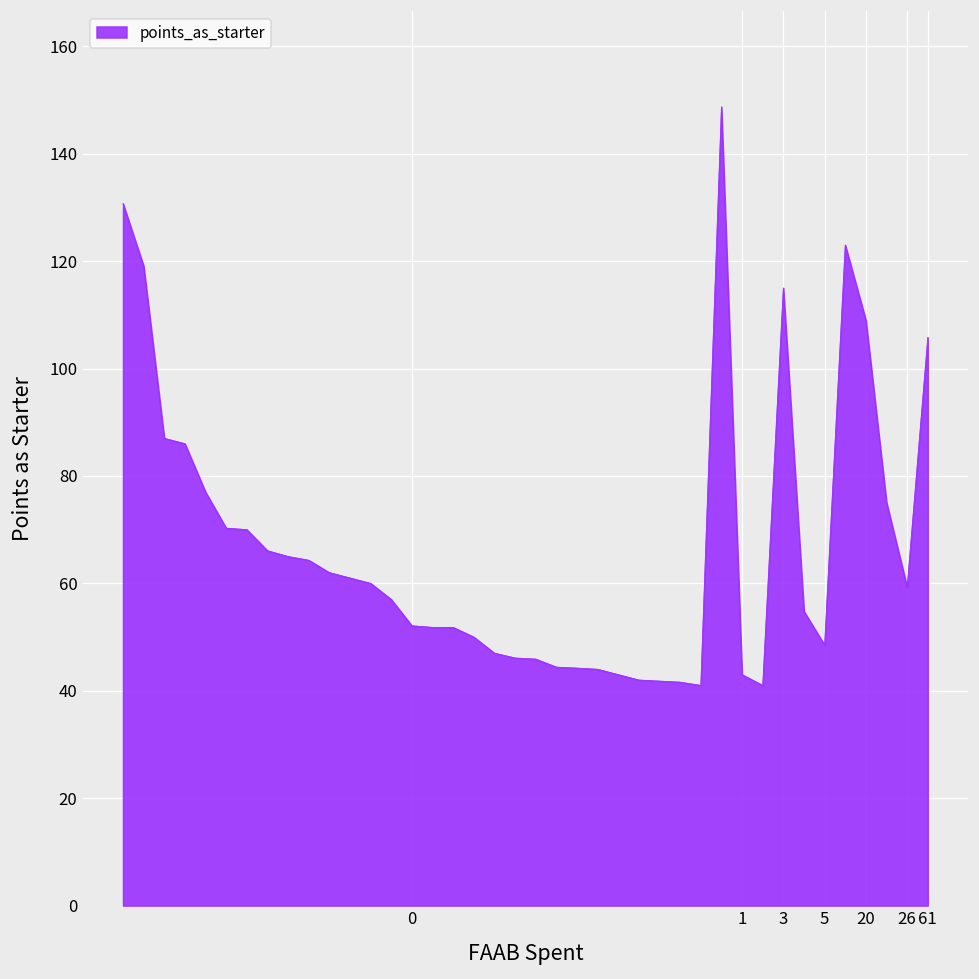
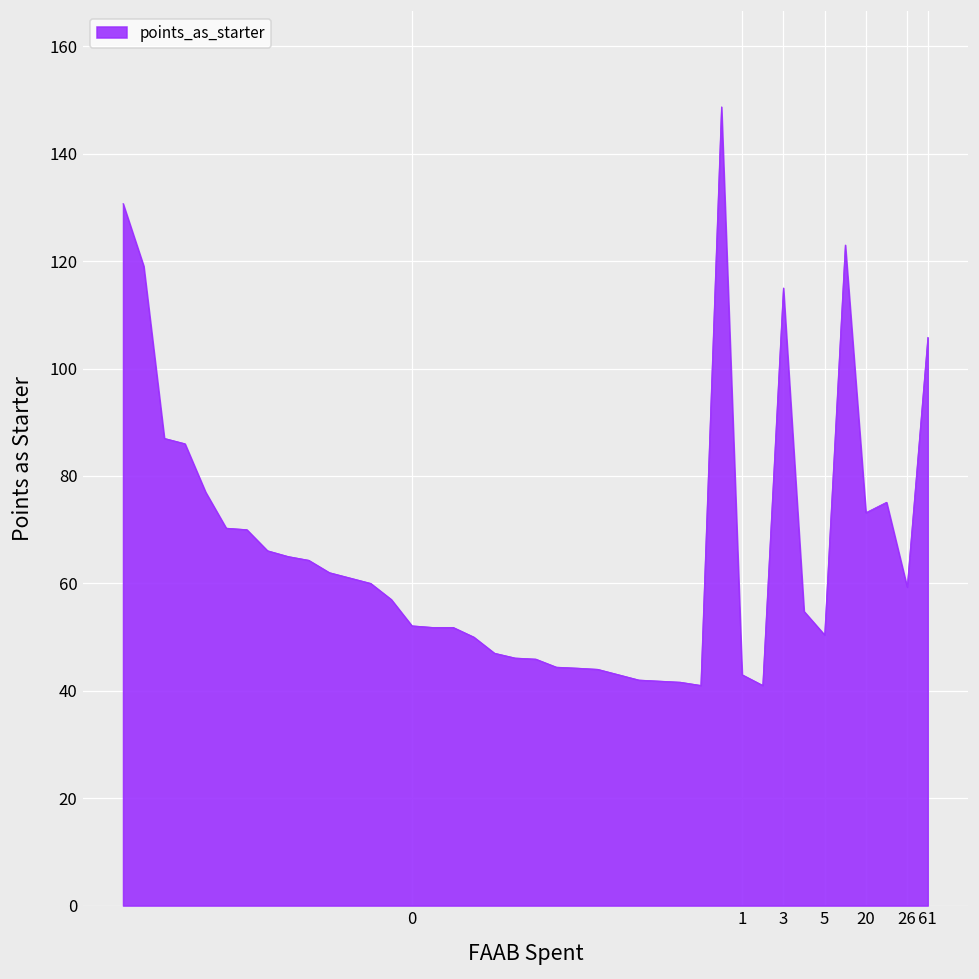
5: 49 -> 50
20: 109 -> 73
